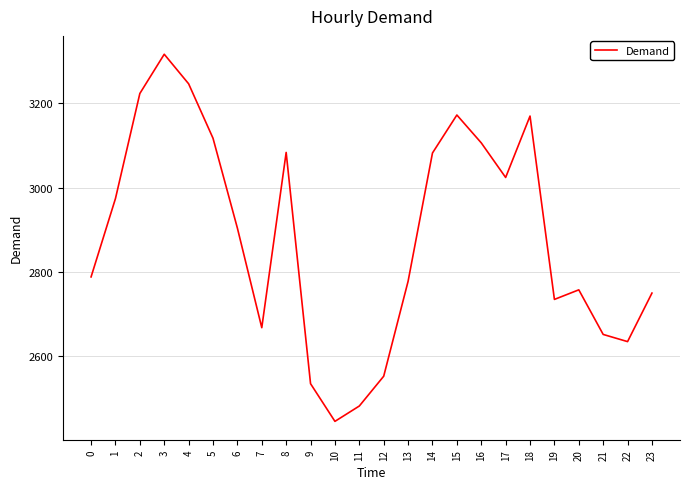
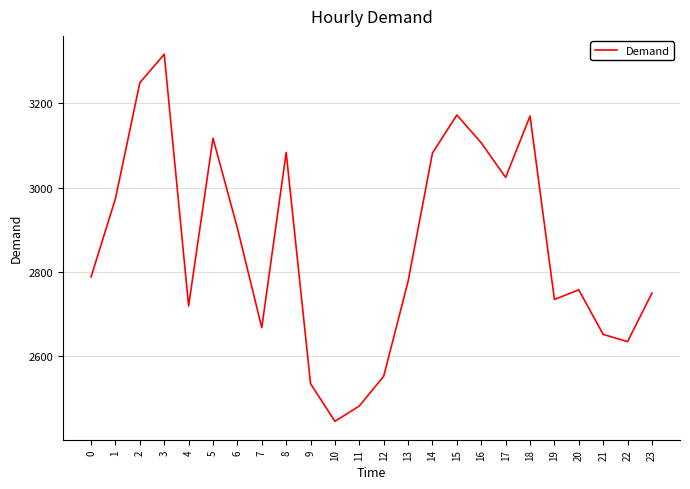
2: 3220 -> 3250
4: 3250 -> 2720
